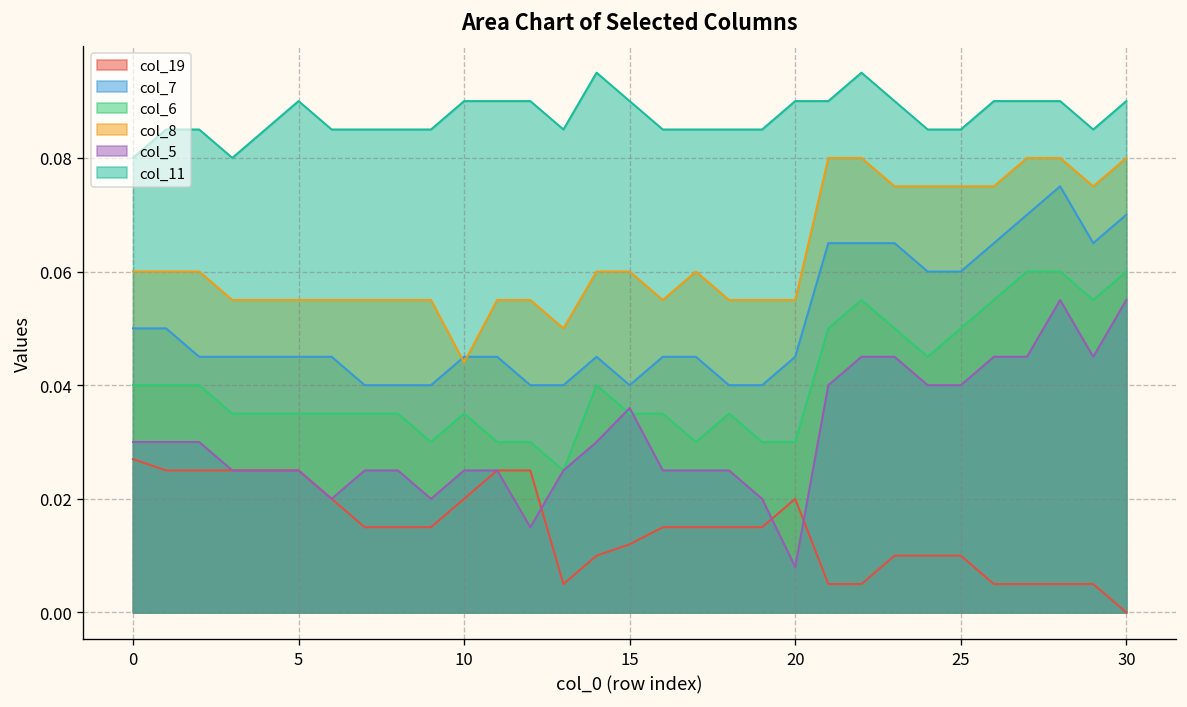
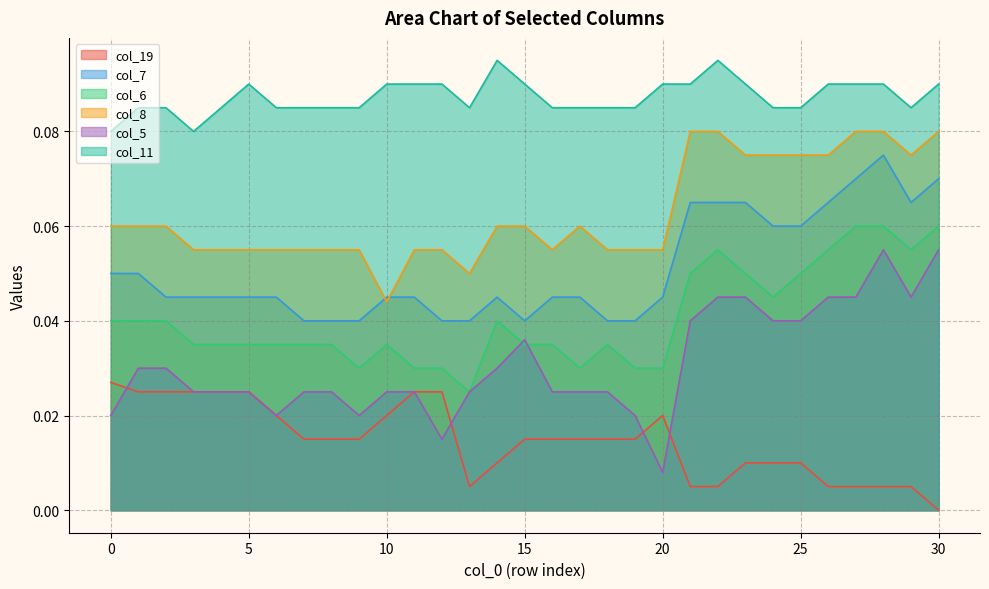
col_5, 0: 0.03 -> 0.02
col_19, 15: 0.012 -> 0.015
